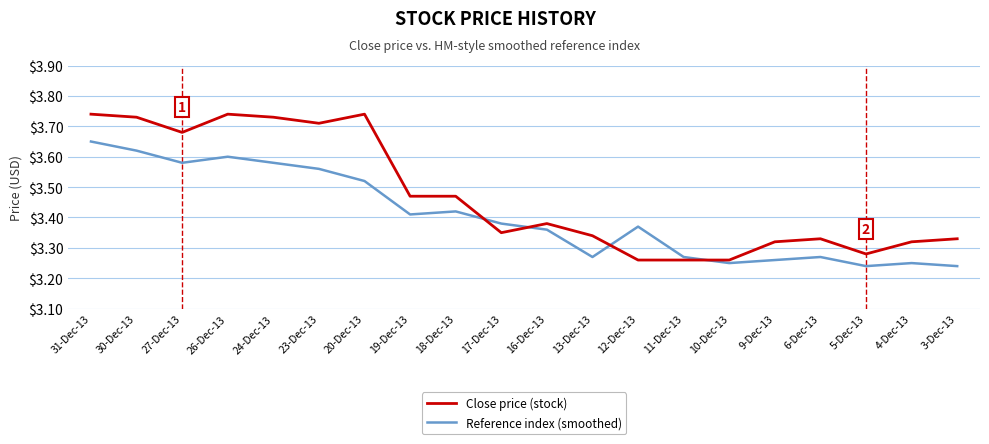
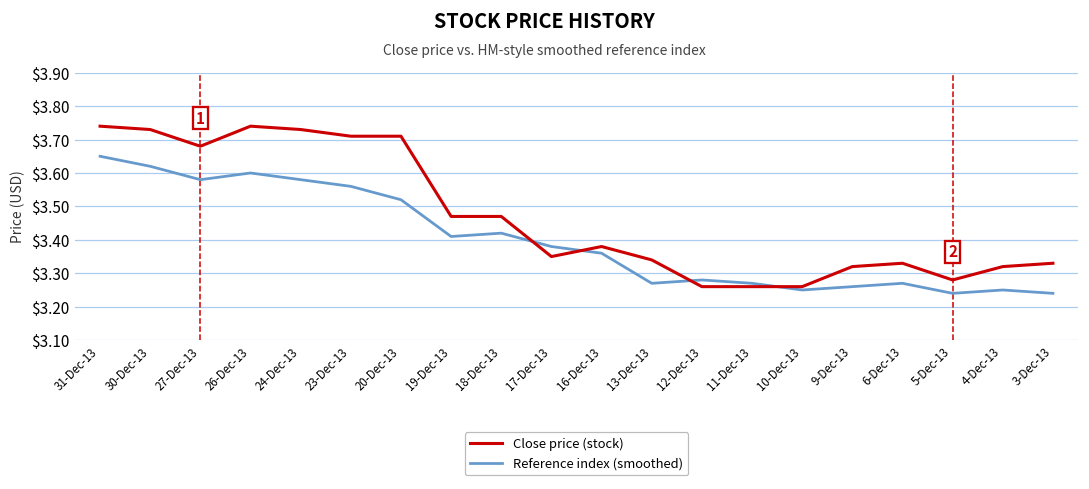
Close price (stock), 20-Dec-13: $3.74 -> $3.71
Reference index (smoothed), 12-Dec-13: $3.37 -> $3.28
